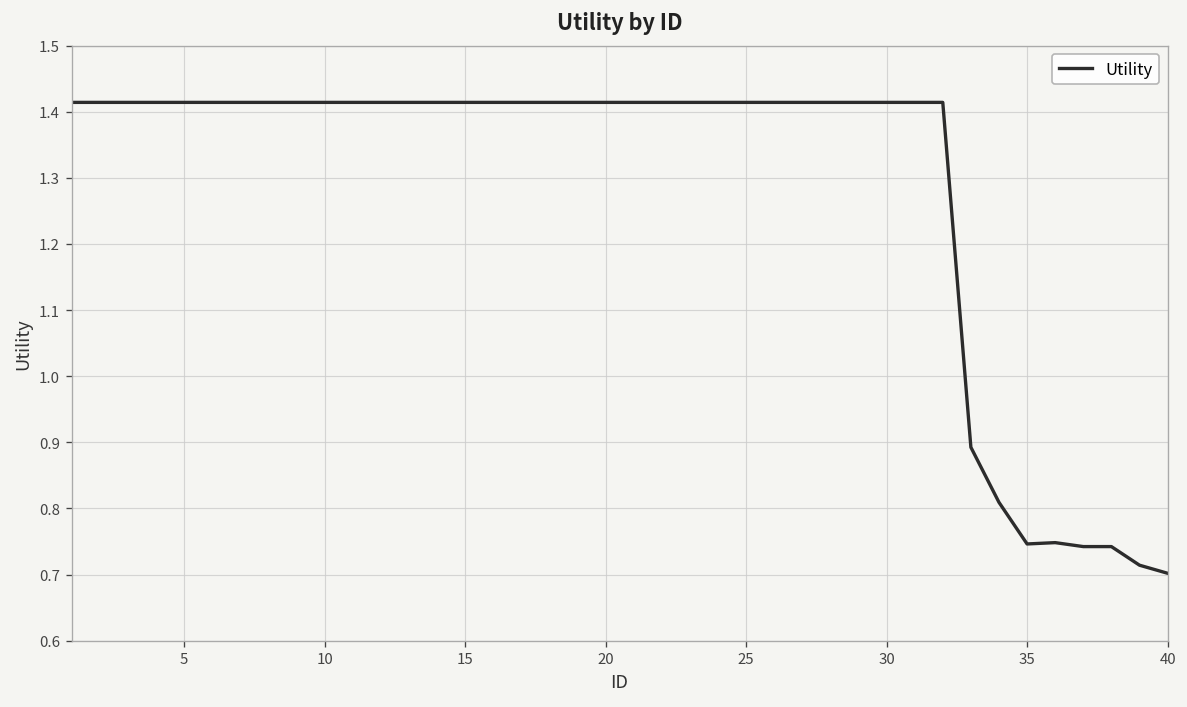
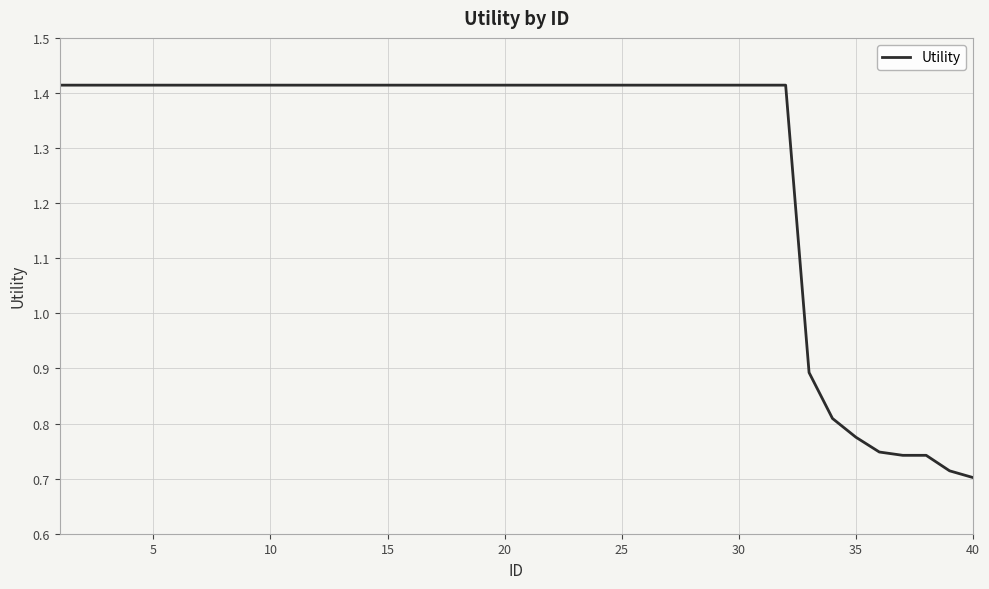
35: 0.75 -> 0.78
